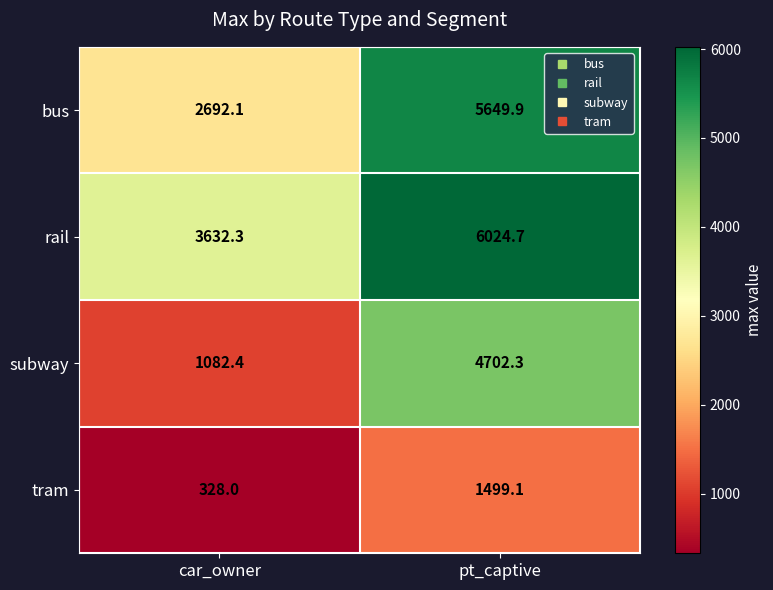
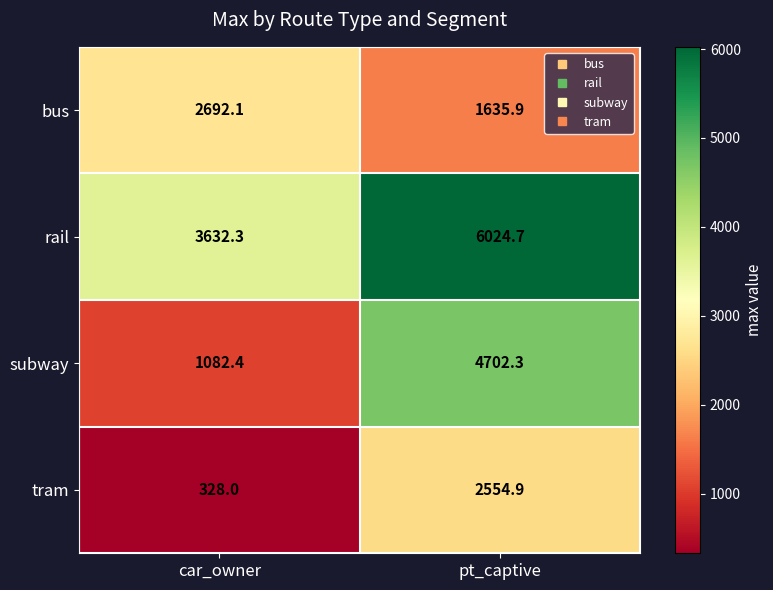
bus, pt_captive: 5649.9 -> 1635.9
tram, pt_captive: 1499.1 -> 2554.9
